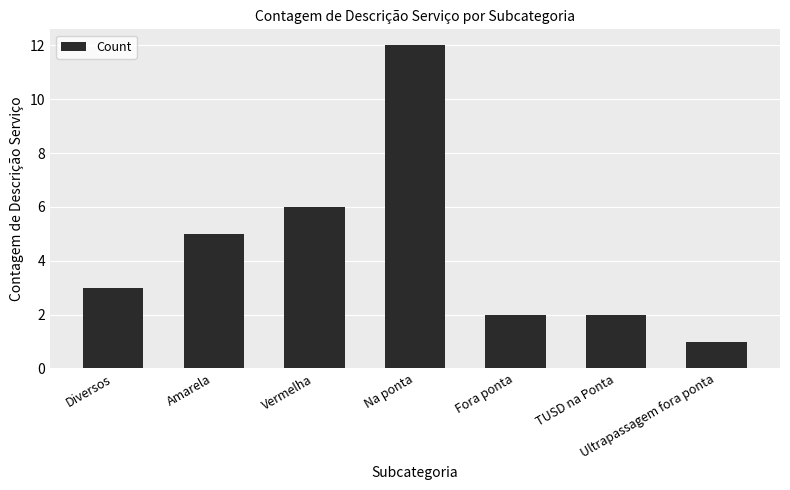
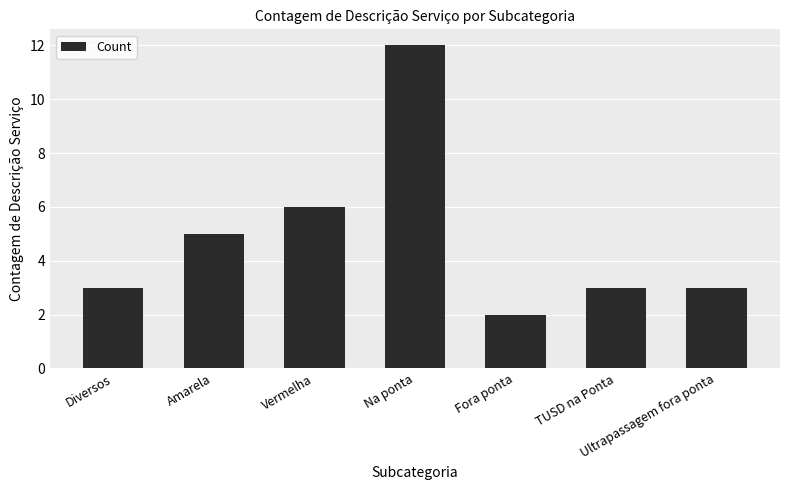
TUSD na Ponta: 2 -> 3
Ultrapassagem fora ponta: 1 -> 3
